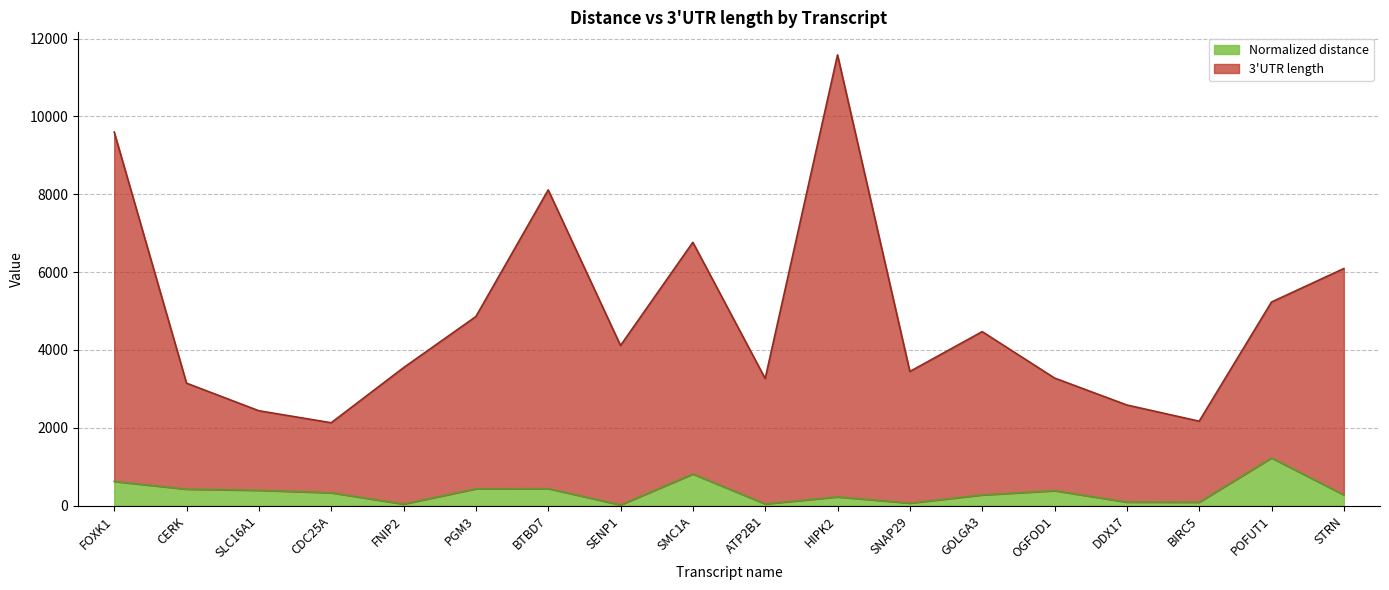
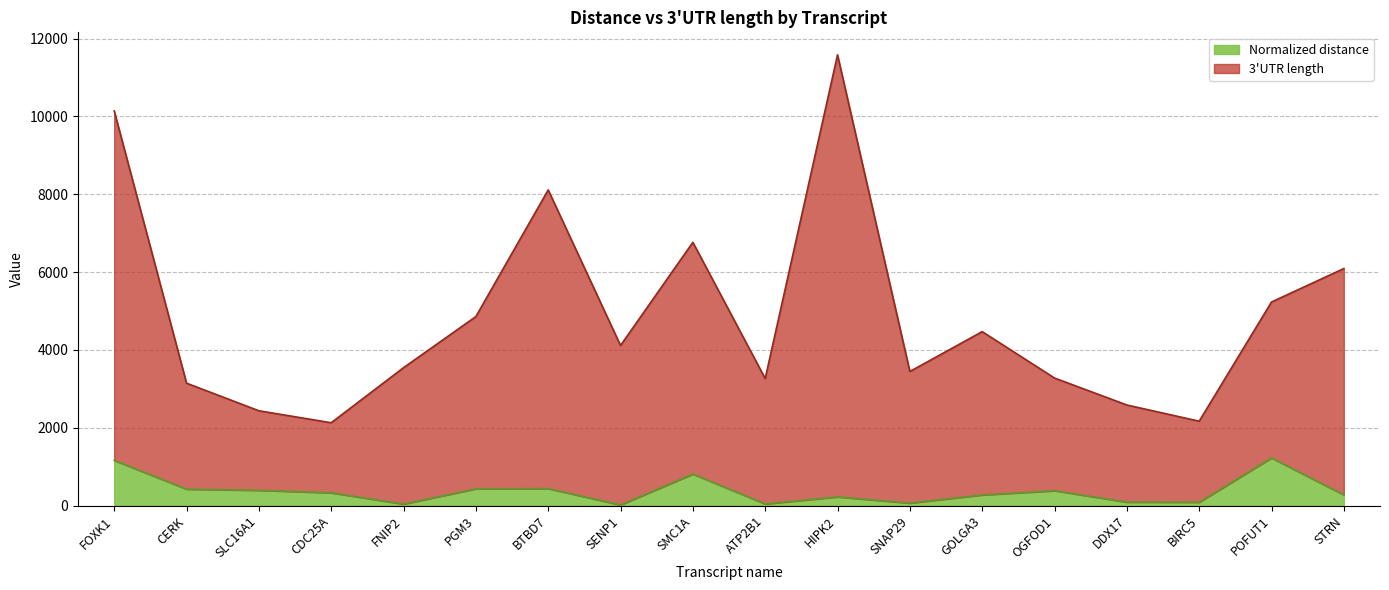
Normalized distance, FOXK1: 600 -> 1200
